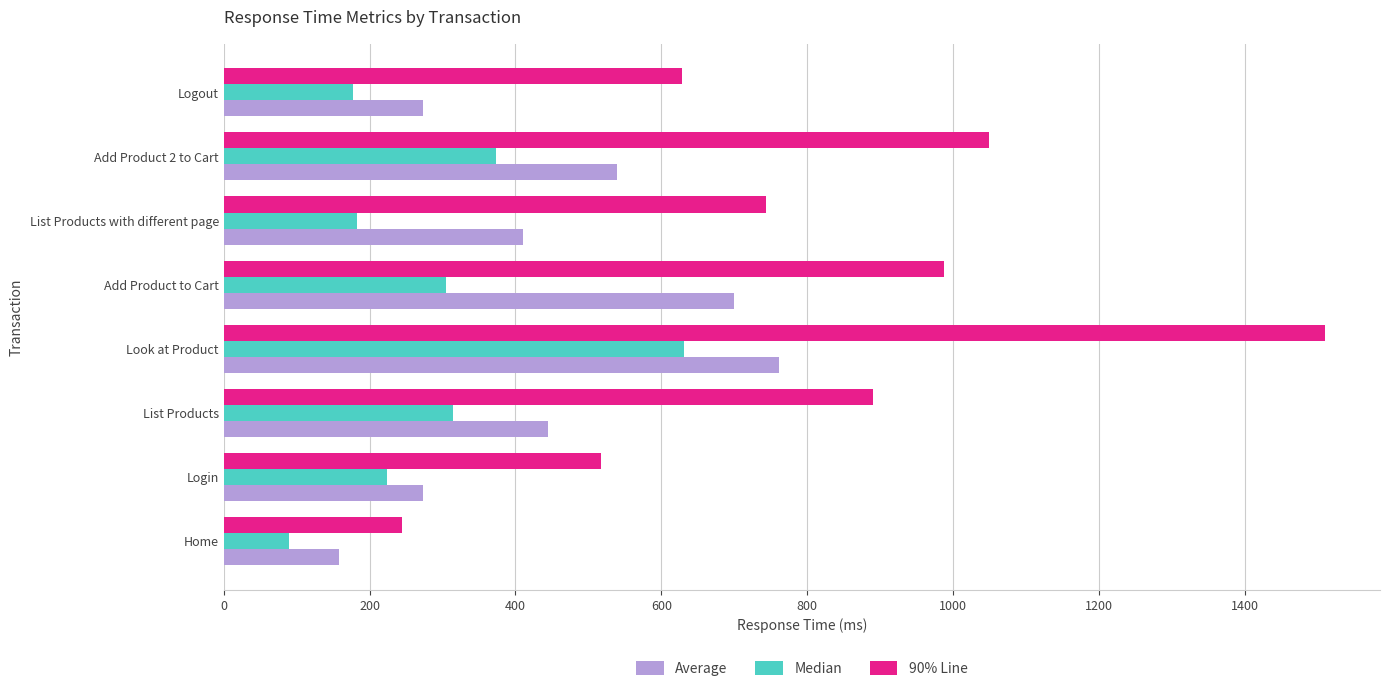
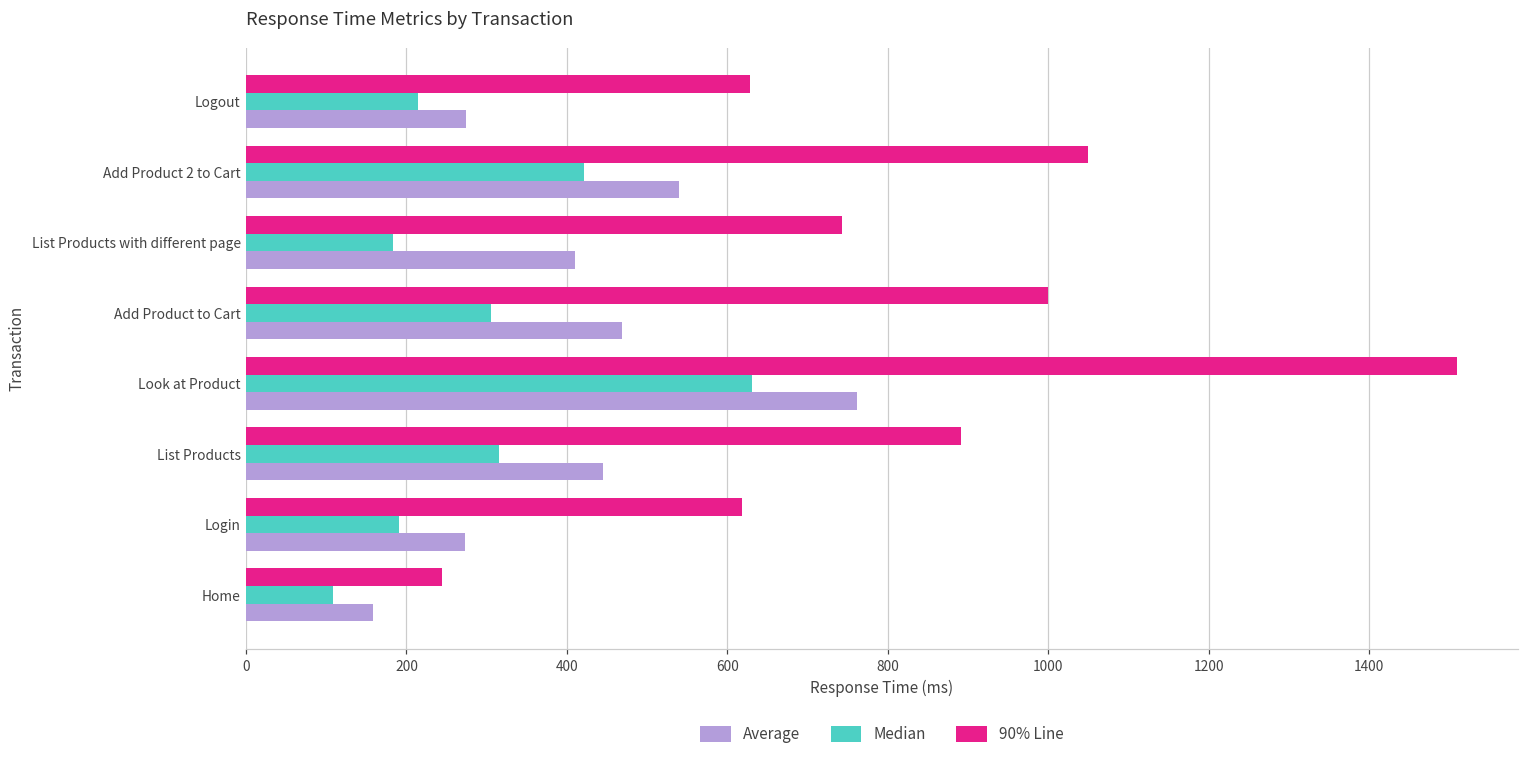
Median, Logout: 180 -> 210
Median, Add Product 2 to Cart: 370 -> 420
90% Line, Add Product to Cart: 990 -> 1000
Average, Add Product to Cart: 700 -> 470
90% Line, Login: 520 -> 620
Median, Login: 220 -> 190
Median, Home: 90 -> 110
